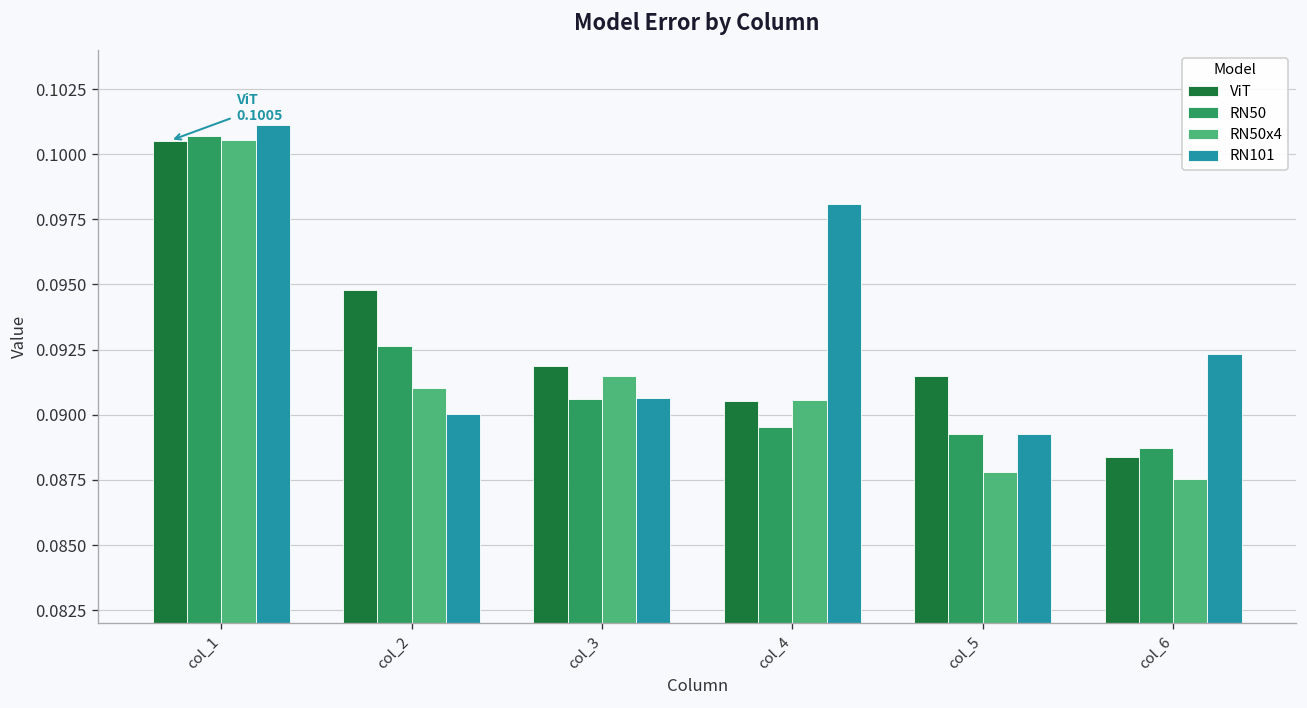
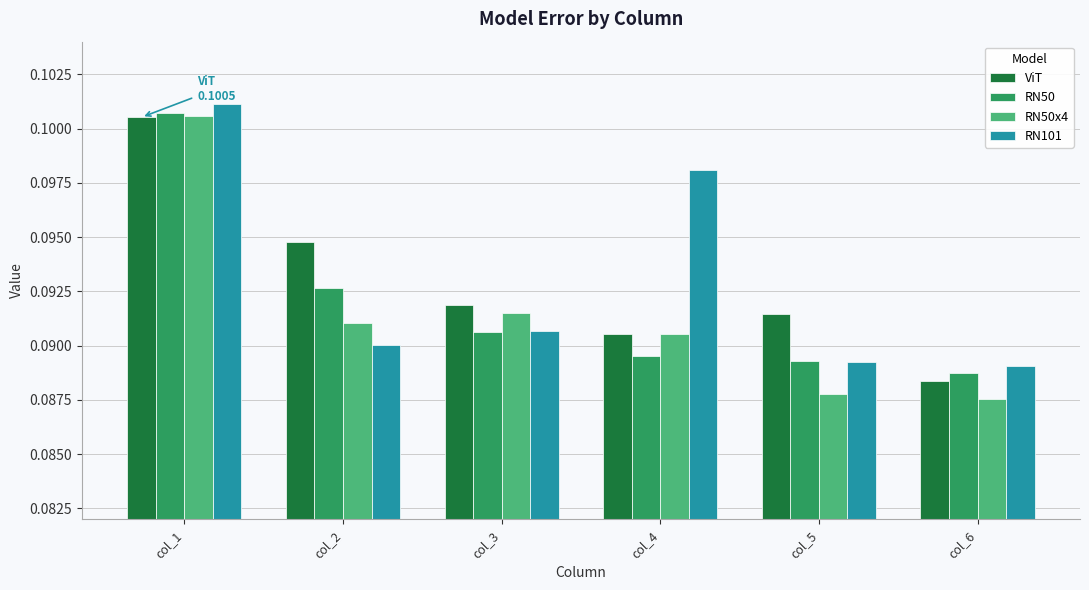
RN101, col_6: 0.0923 -> 0.0891
